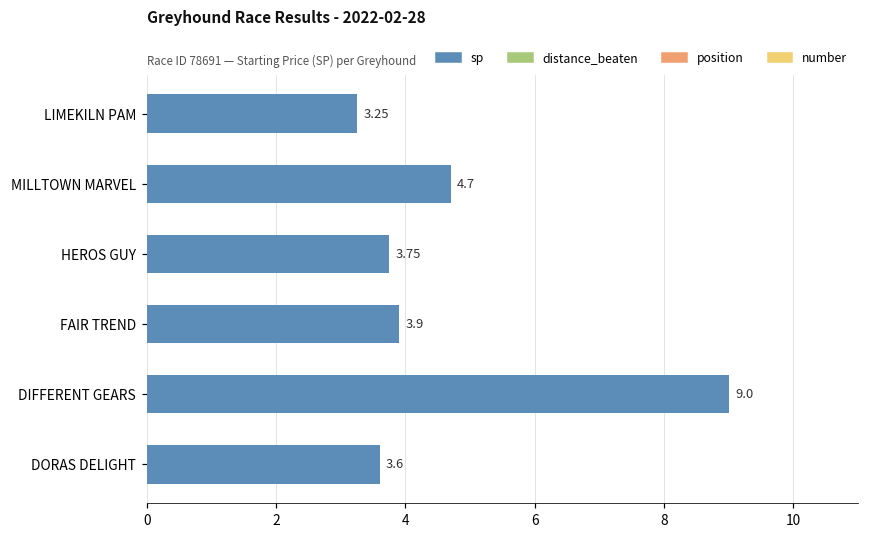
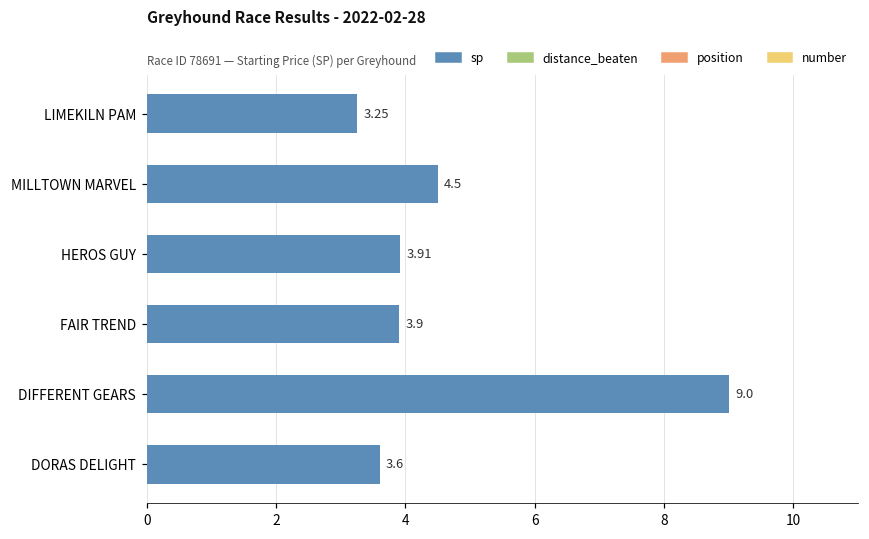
MILLTOWN MARVEL: 4.7 -> 4.5
HEROS GUY: 3.75 -> 3.91
